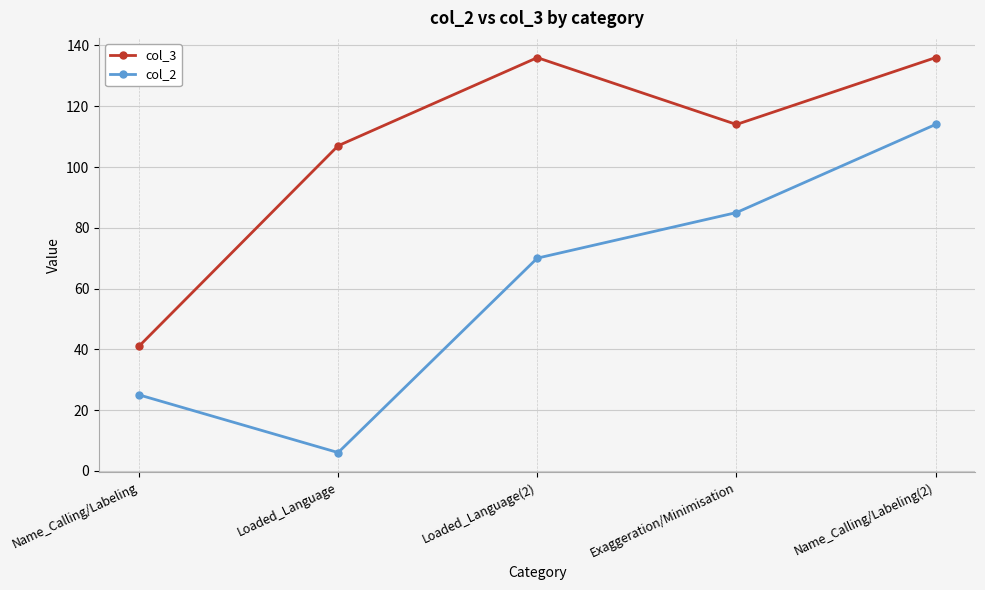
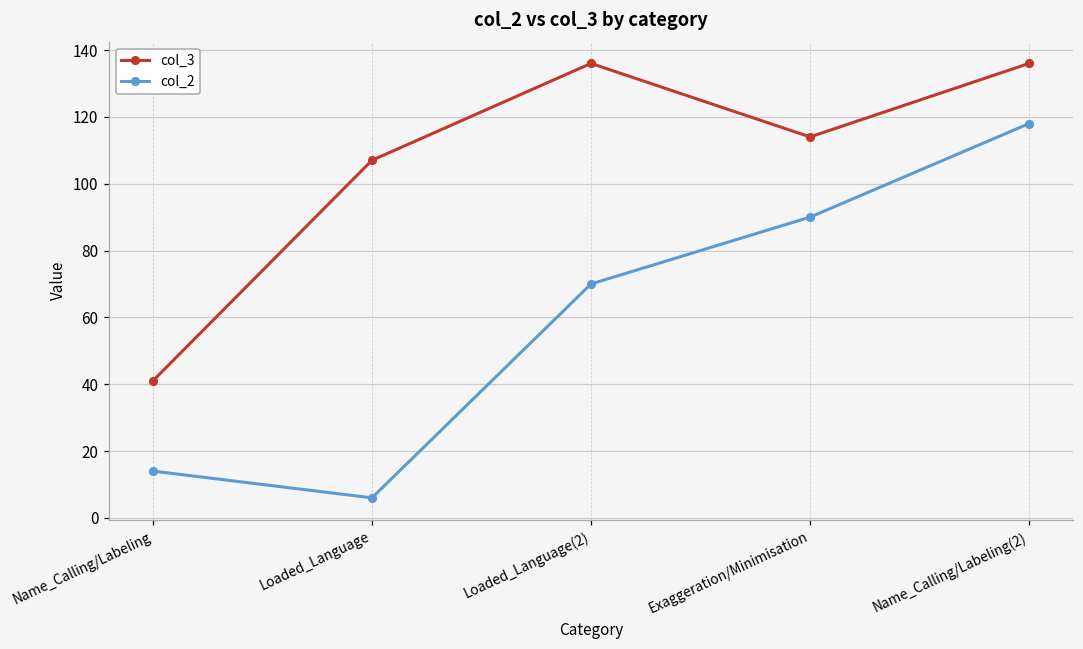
col_2, Name_Calling/Labeling: 25 -> 14
col_2, Exaggeration/Minimisation: 85 -> 90
col_2, Name_Calling/Labeling(2): 114 -> 118
